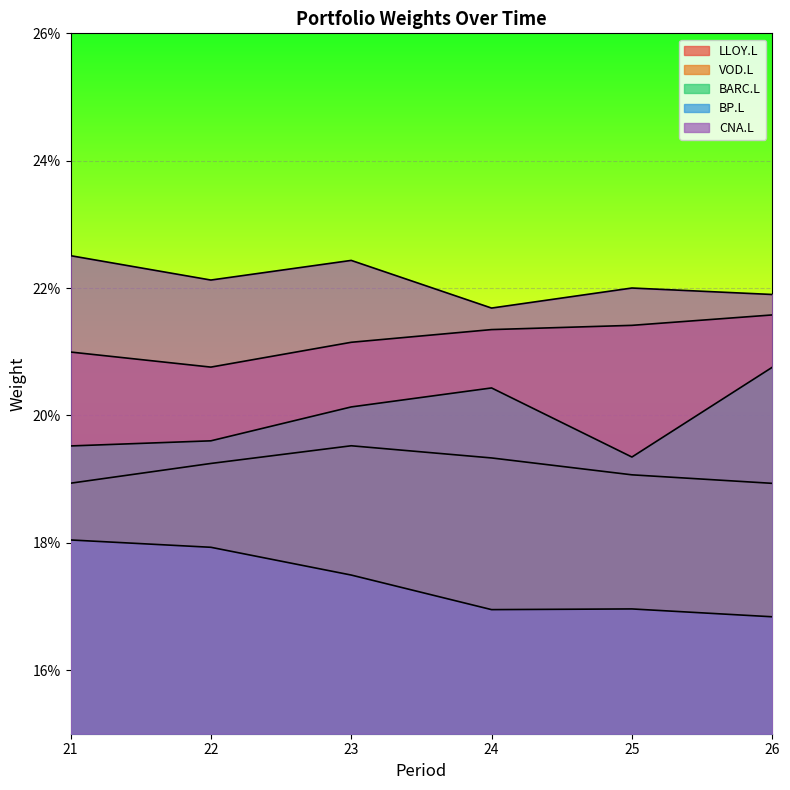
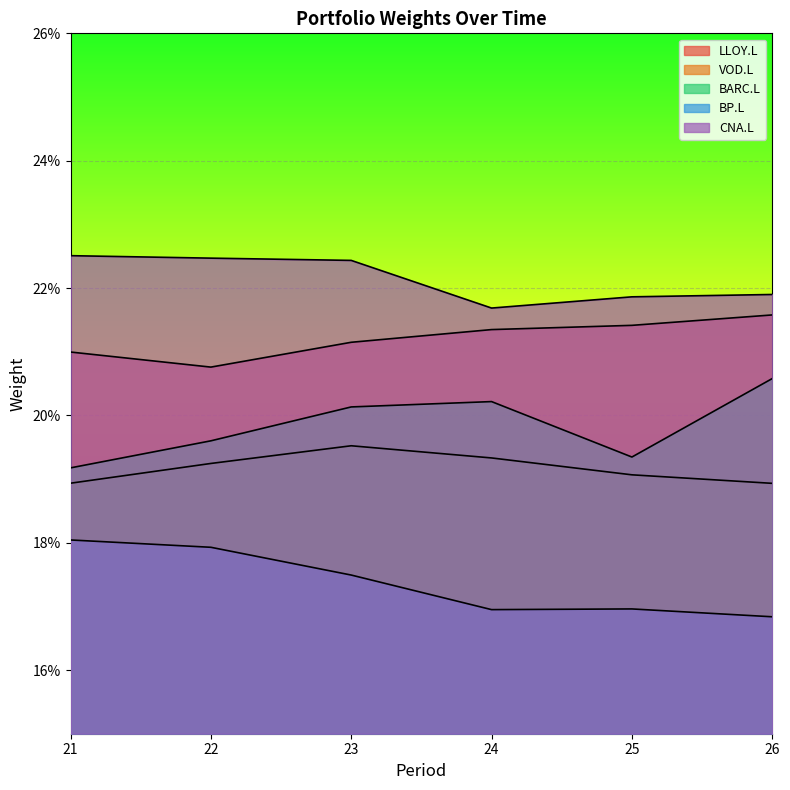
BARC.L, 21: 19.5% -> 19.2%
CNA.L, 22: 22.1% -> 22.5%
BARC.L, 24: 20.4% -> 20.2%
CNA.L, 25: 22.0% -> 21.9%
BARC.L, 26: 20.8% -> 20.6%
